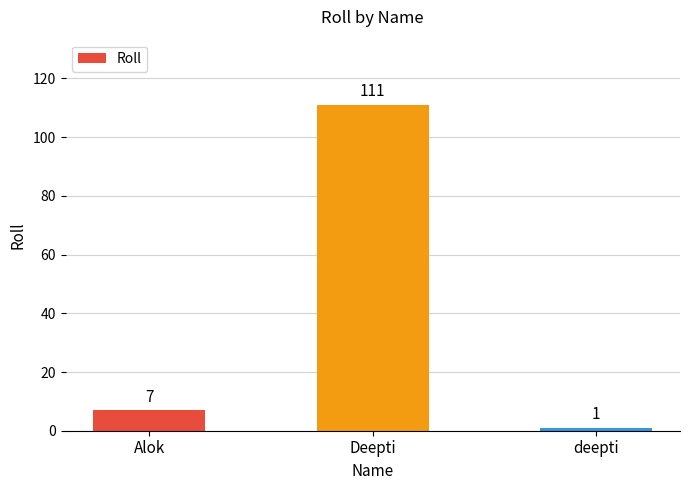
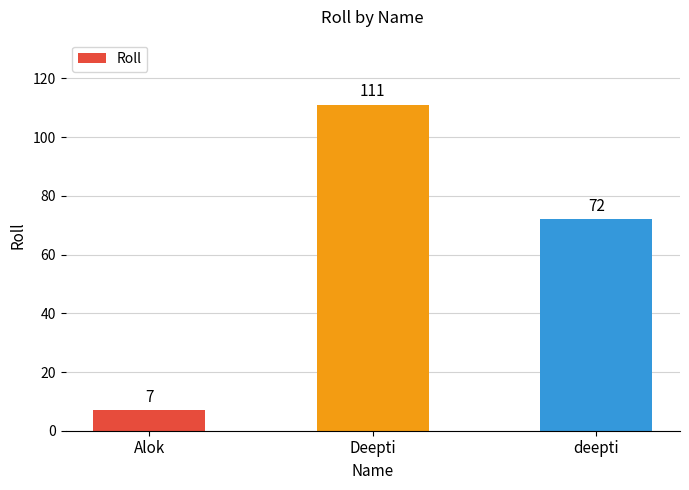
deepti: 1 -> 72
